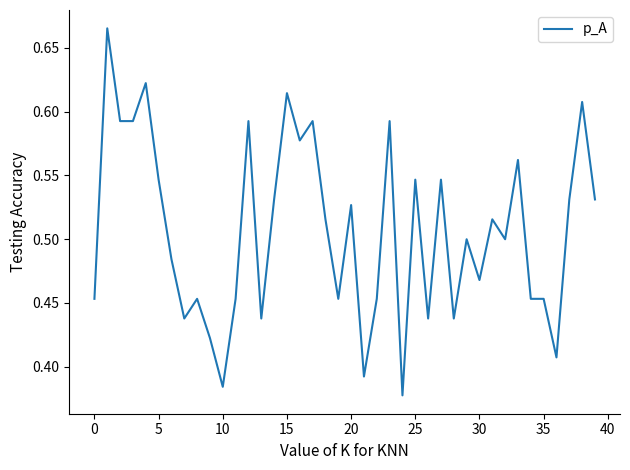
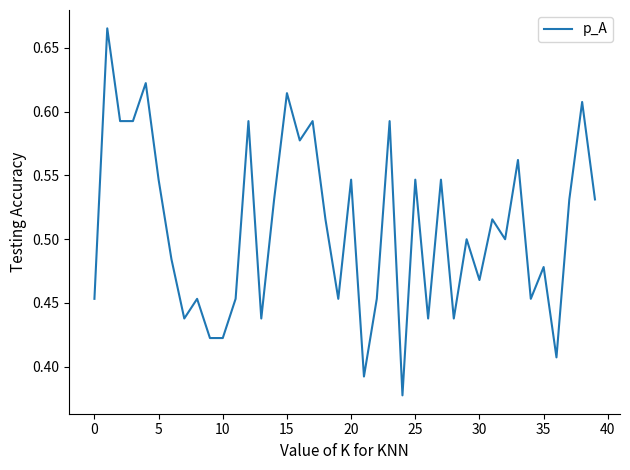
10: 0.384 -> 0.423
20: 0.527 -> 0.547
35: 0.453 -> 0.478
